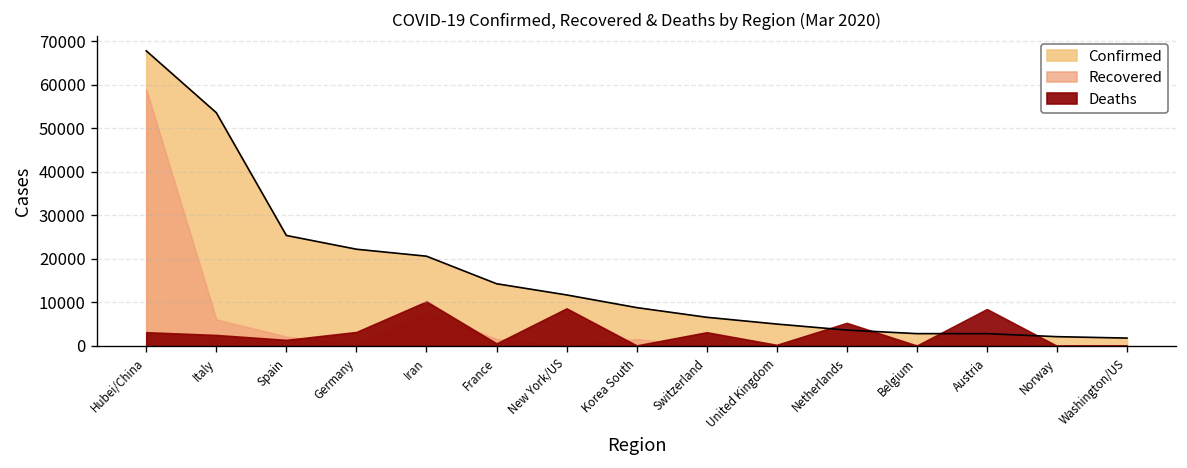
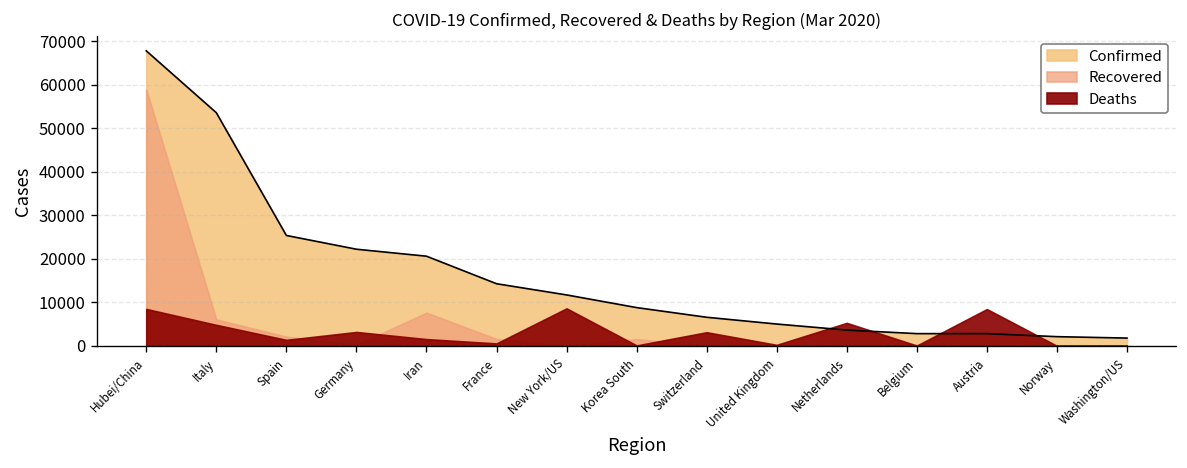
Deaths, Hubei/China: 3000 -> 8000
Deaths, Italy: 3000 -> 5000
Deaths, Iran: 10000 -> 2000
